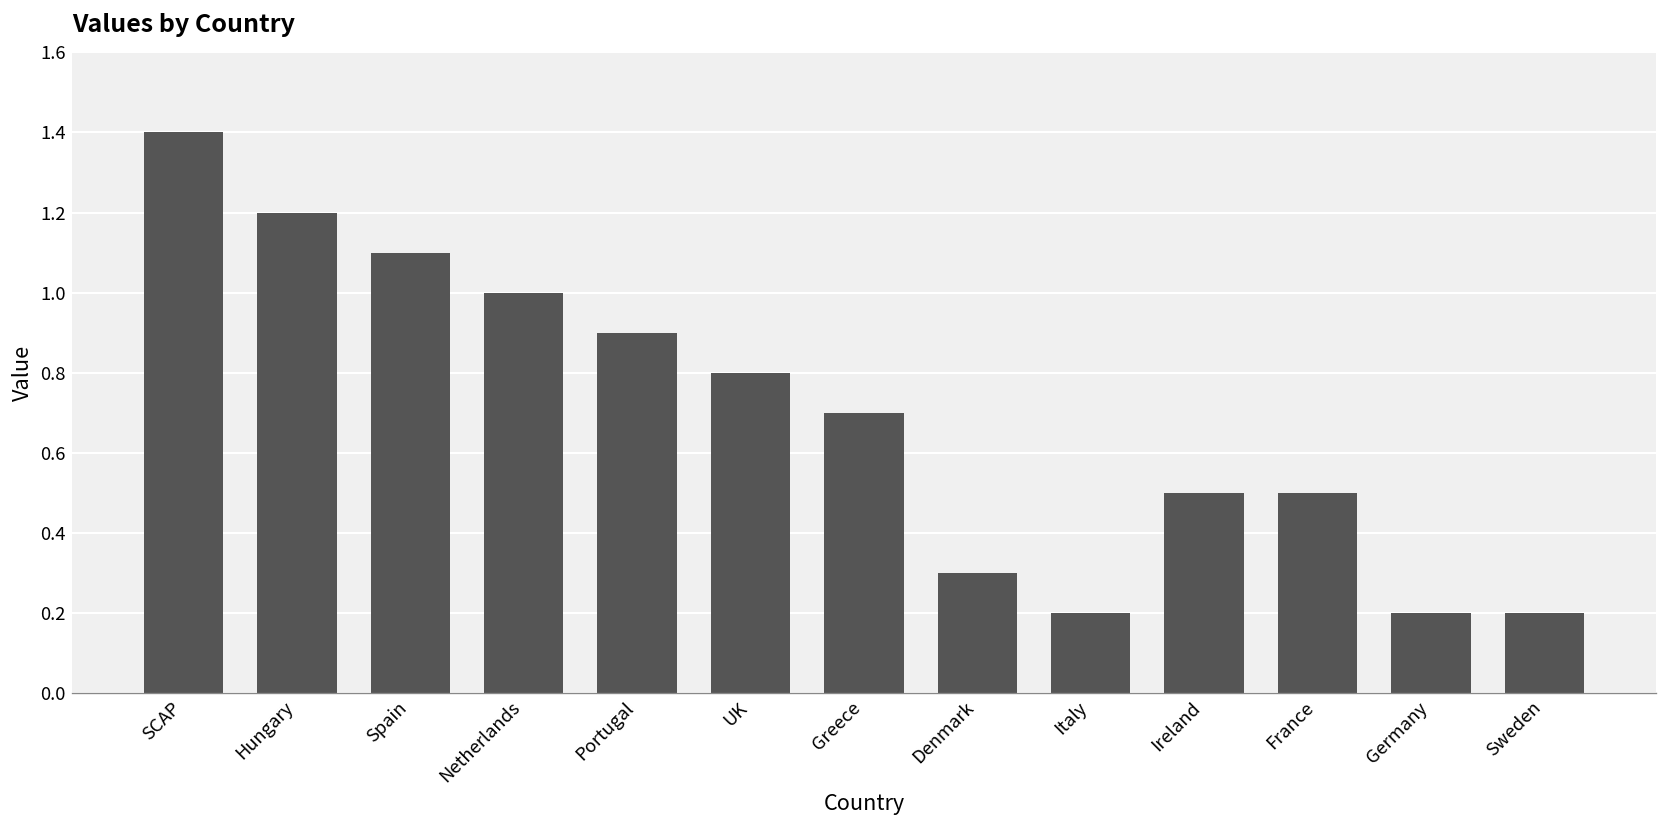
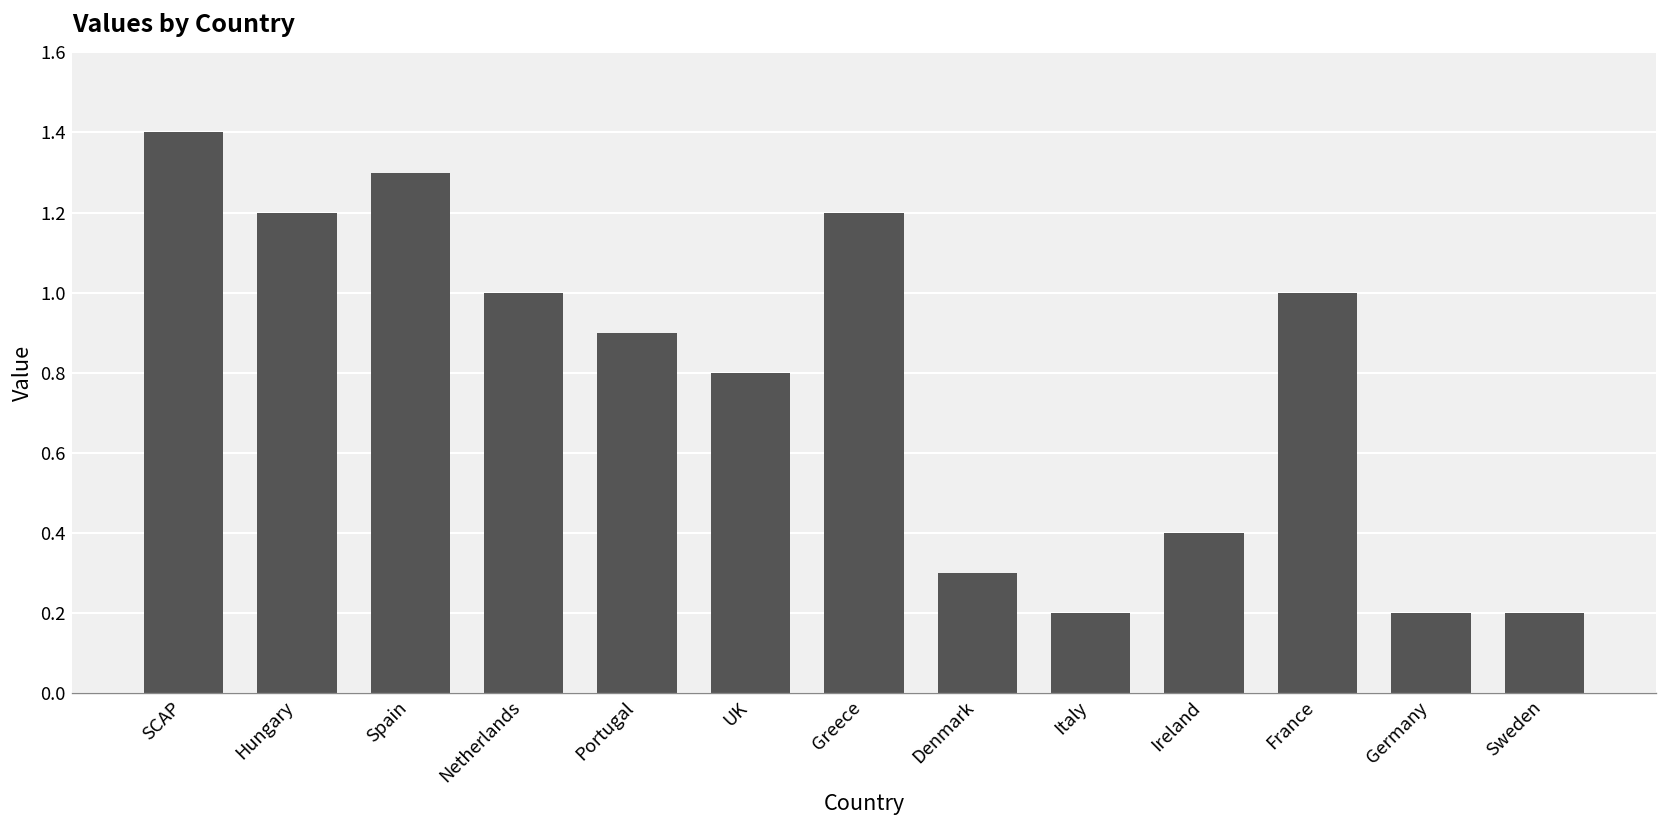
Spain: 1.1 -> 1.3
Greece: 0.7 -> 1.2
Ireland: 0.5 -> 0.4
France: 0.5 -> 1.0
